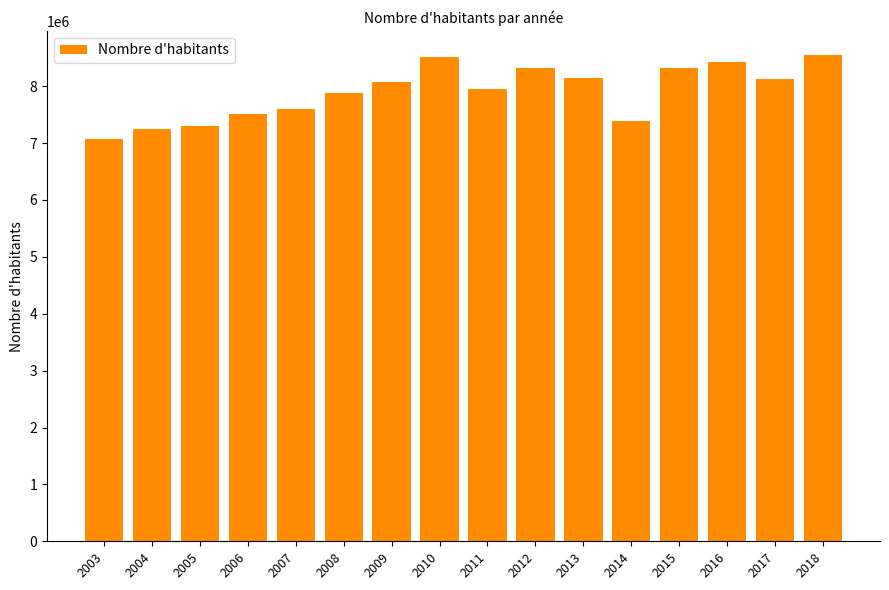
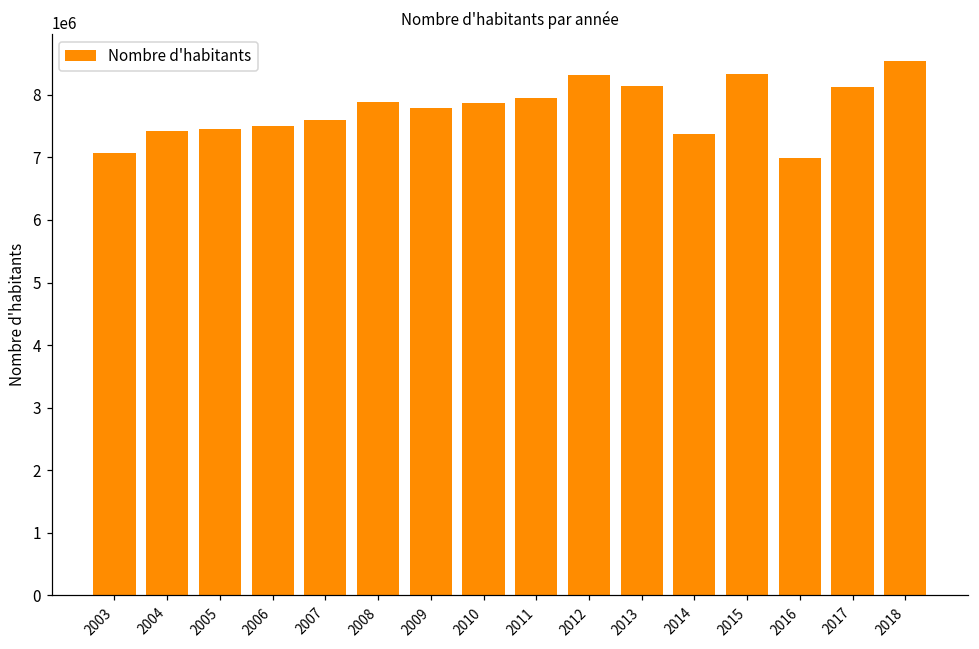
2004: 7200000 -> 7400000
2005: 7300000 -> 7500000
2009: 8100000 -> 7800000
2010: 8500000 -> 7900000
2016: 8400000 -> 7000000
